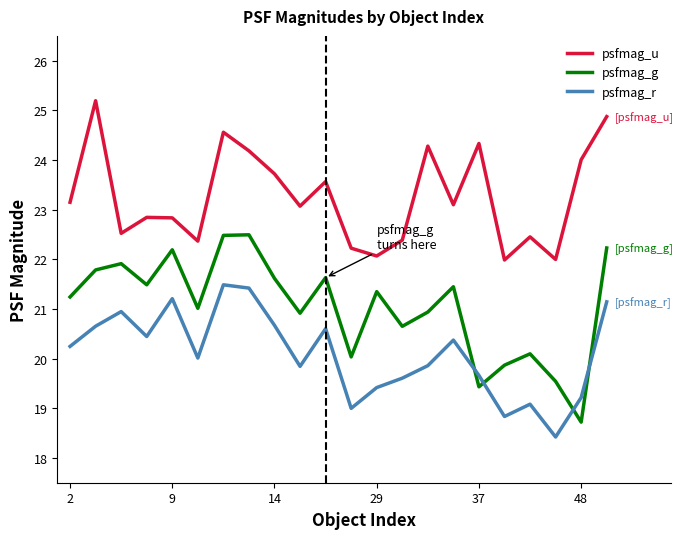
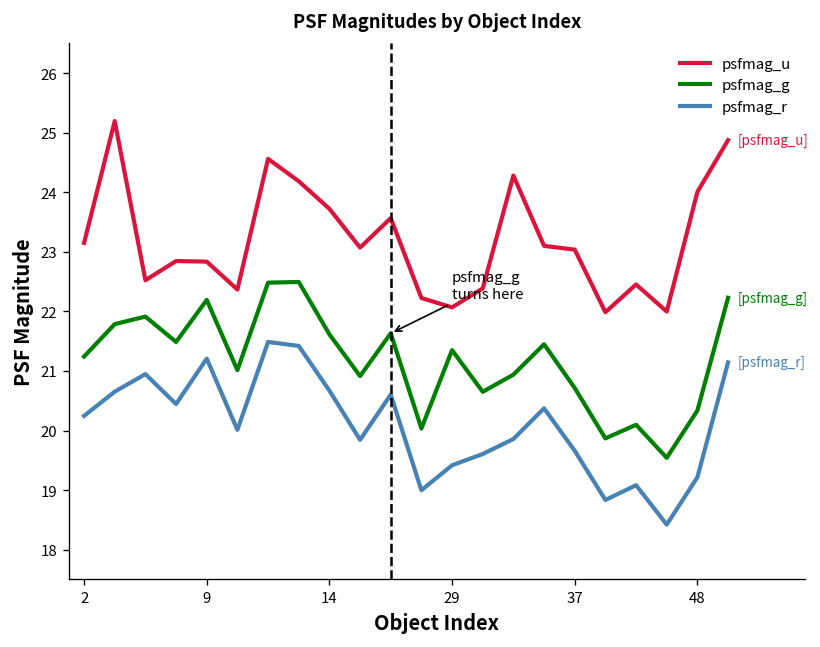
psfmag_u, 37: 24.3 -> 23.0
psfmag_g, 37: 19.4 -> 20.7
psfmag_g, 48: 18.7 -> 20.3
